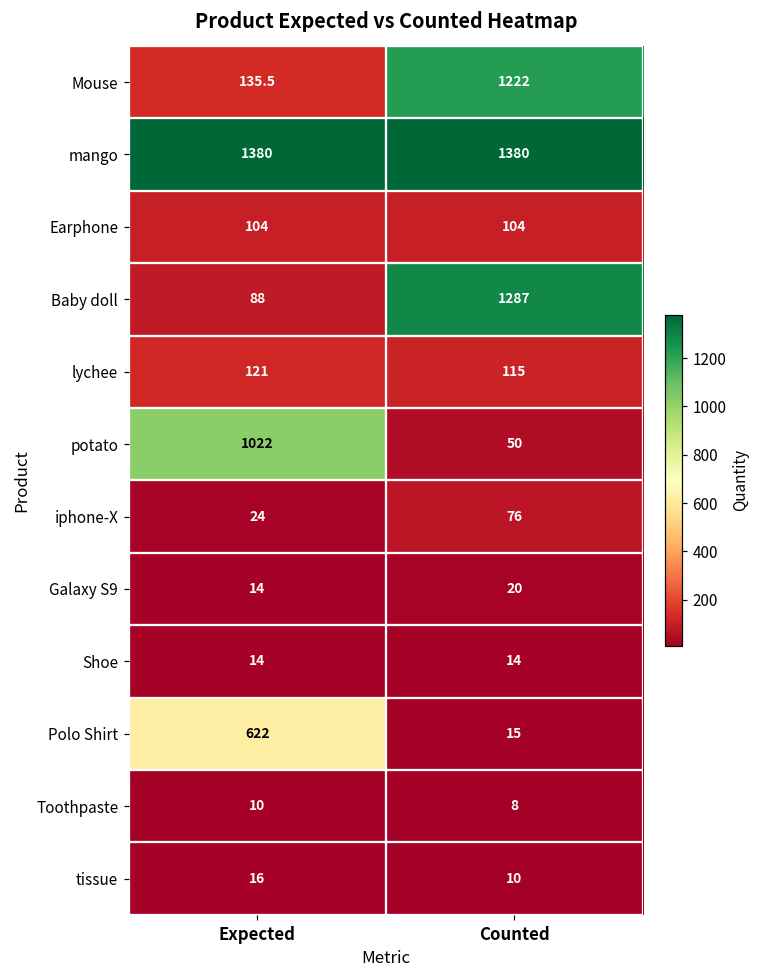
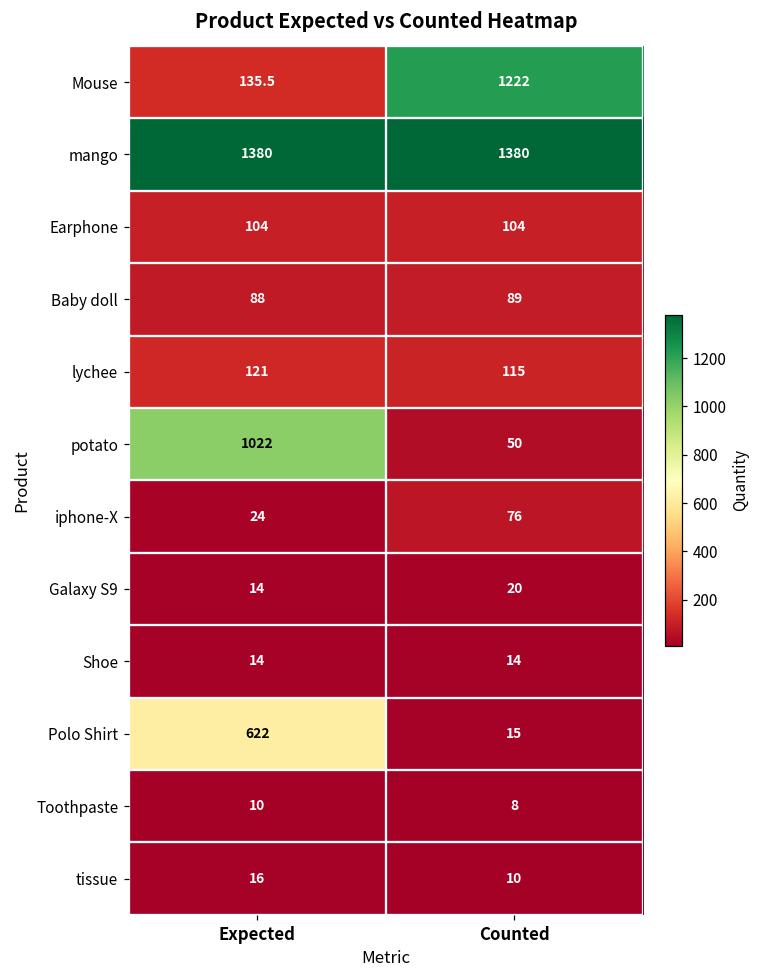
Baby doll, Counted: 1287 -> 89
